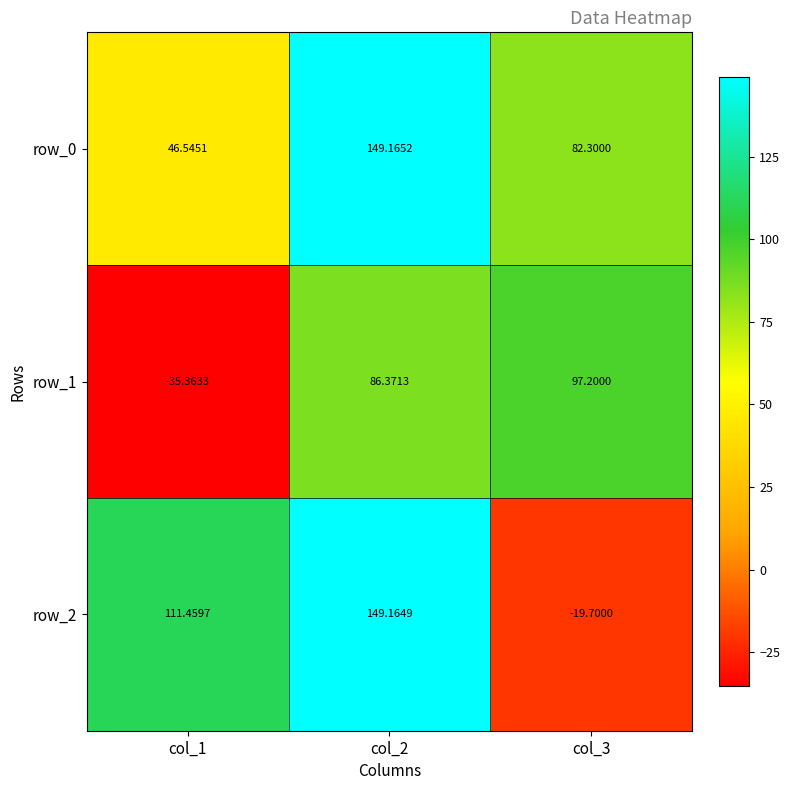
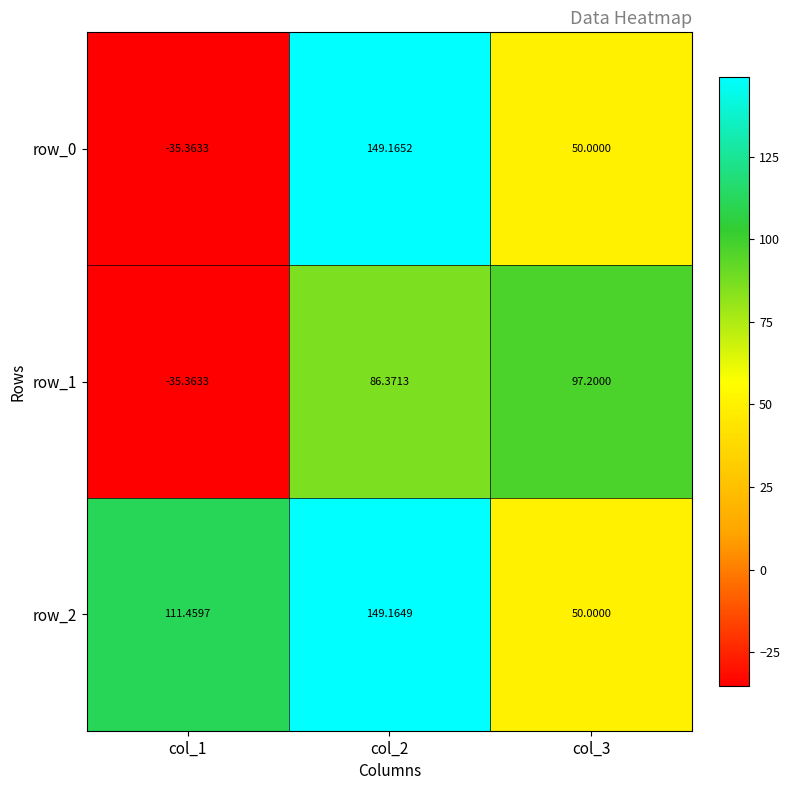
row_0, col_1: 46.5451 -> -35.3633
row_0, col_3: 82.3000 -> 50.0000
row_2, col_3: -19.7000 -> 50.0000
